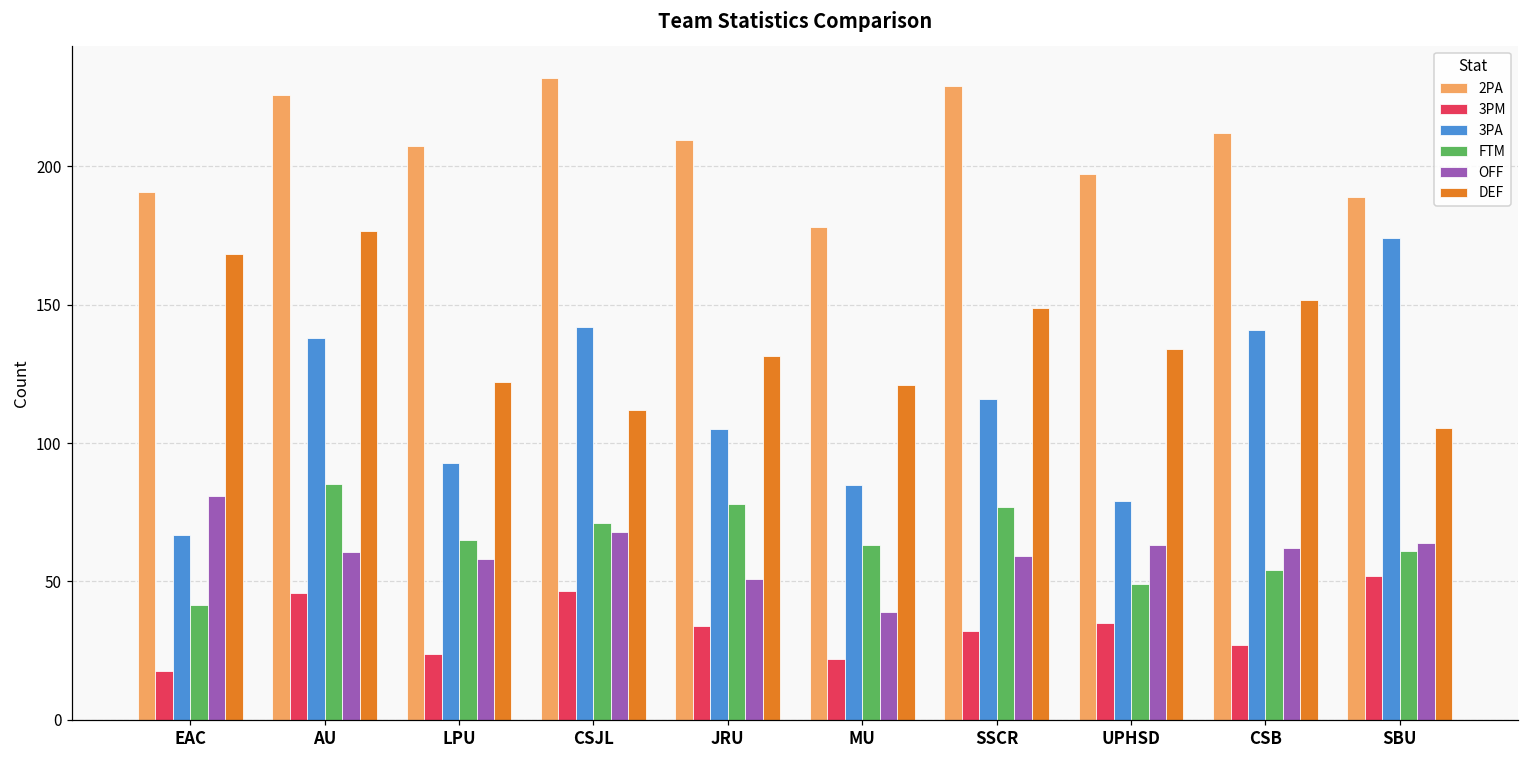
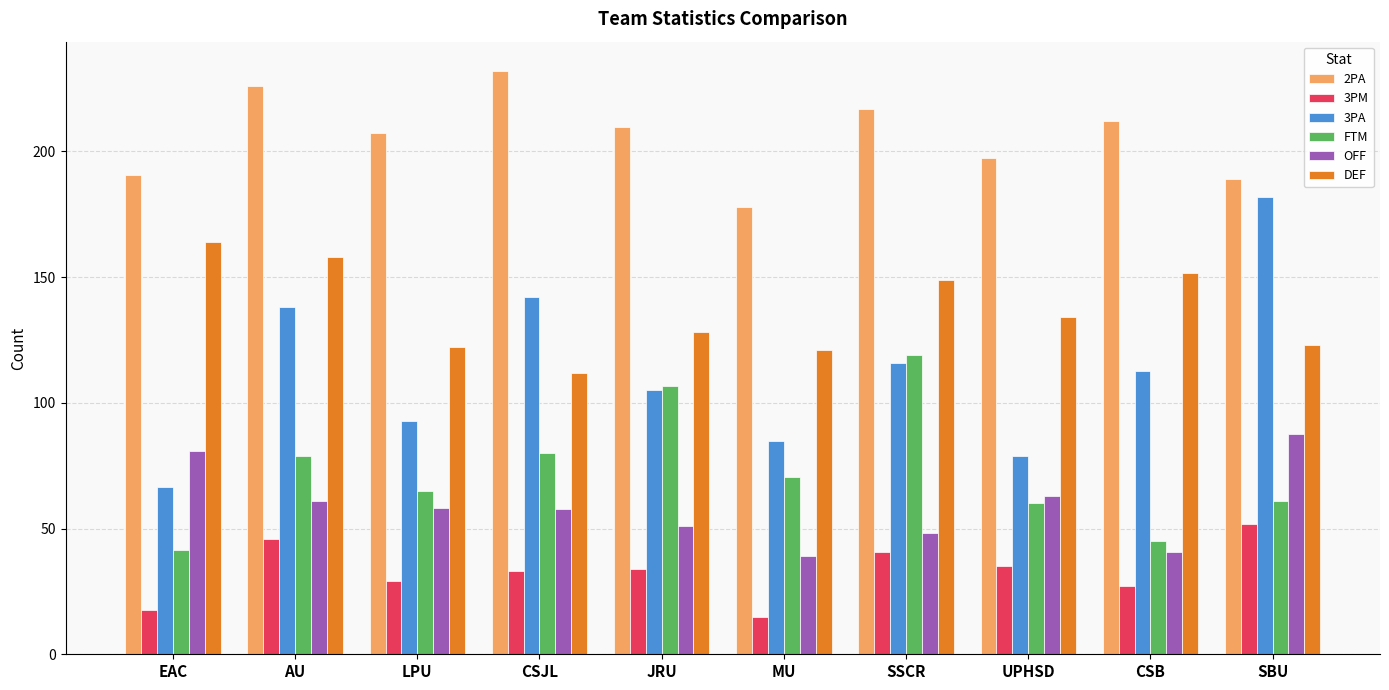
DEF, EAC: 168 -> 164
FTM, AU: 85 -> 79
DEF, AU: 177 -> 158
3PM, LPU: 24 -> 29
3PM, CSJL: 47 -> 33
FTM, CSJL: 71 -> 80
OFF, CSJL: 68 -> 58
FTM, JRU: 78 -> 107
DEF, JRU: 131 -> 128
3PM, MU: 22 -> 15
FTM, MU: 63 -> 71
2PA, SSCR: 229 -> 217
3PM, SSCR: 32 -> 41
FTM, SSCR: 77 -> 119
OFF, SSCR: 59 -> 48
FTM, UPHSD: 49 -> 60
3PA, CSB: 141 -> 113
FTM, CSB: 54 -> 45
OFF, CSB: 62 -> 41
3PA, SBU: 174 -> 182
OFF, SBU: 64 -> 88
DEF, SBU: 106 -> 123
